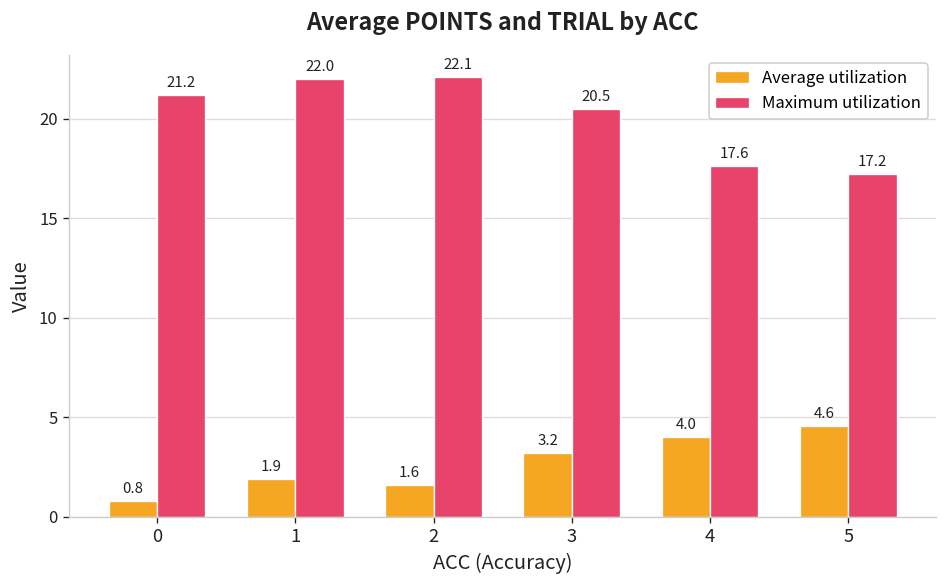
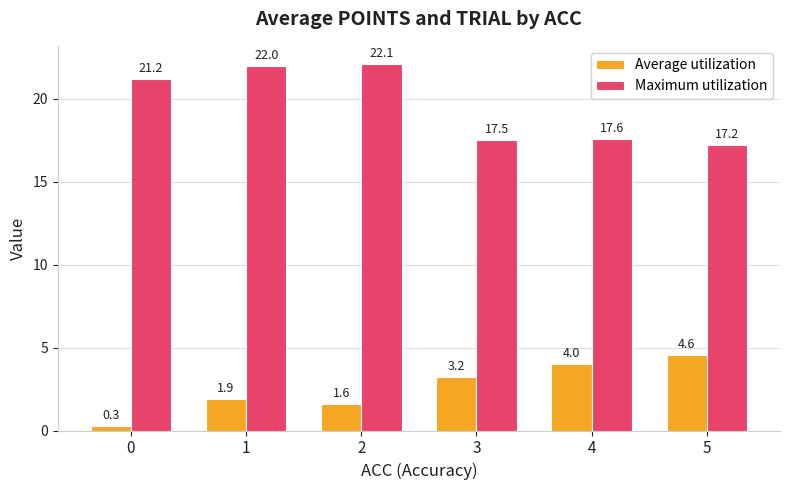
Average utilization, 0: 0.8 -> 0.3
Maximum utilization, 3: 20.5 -> 17.5
